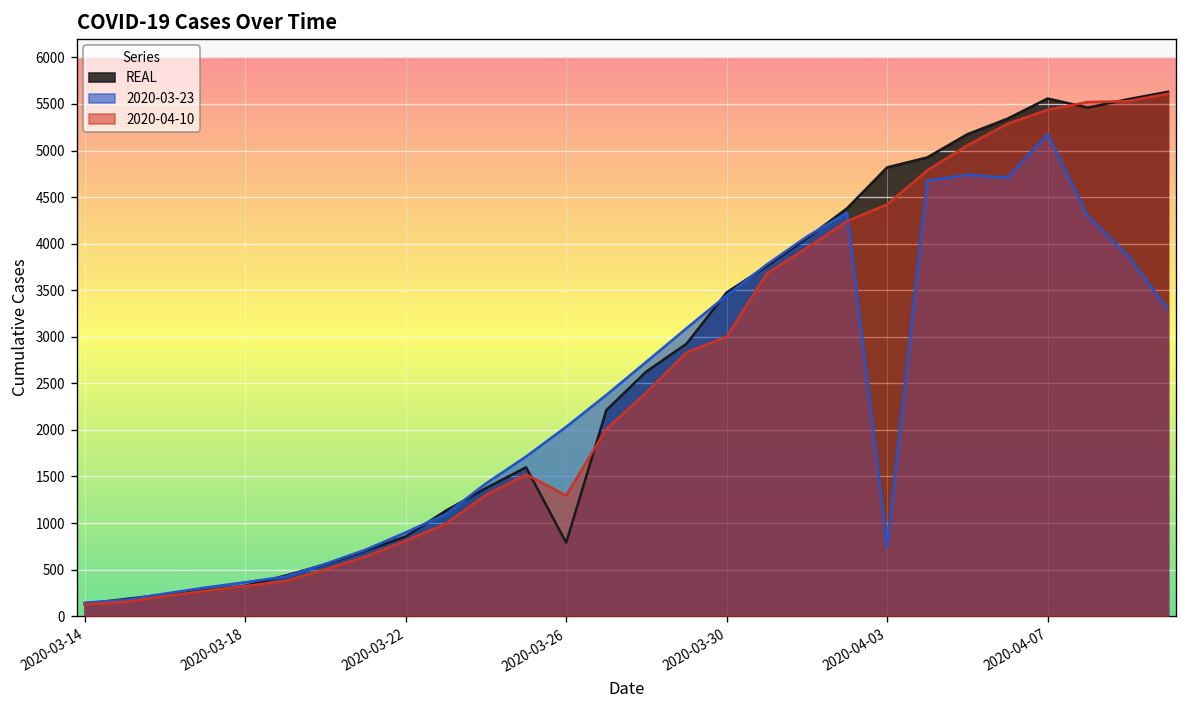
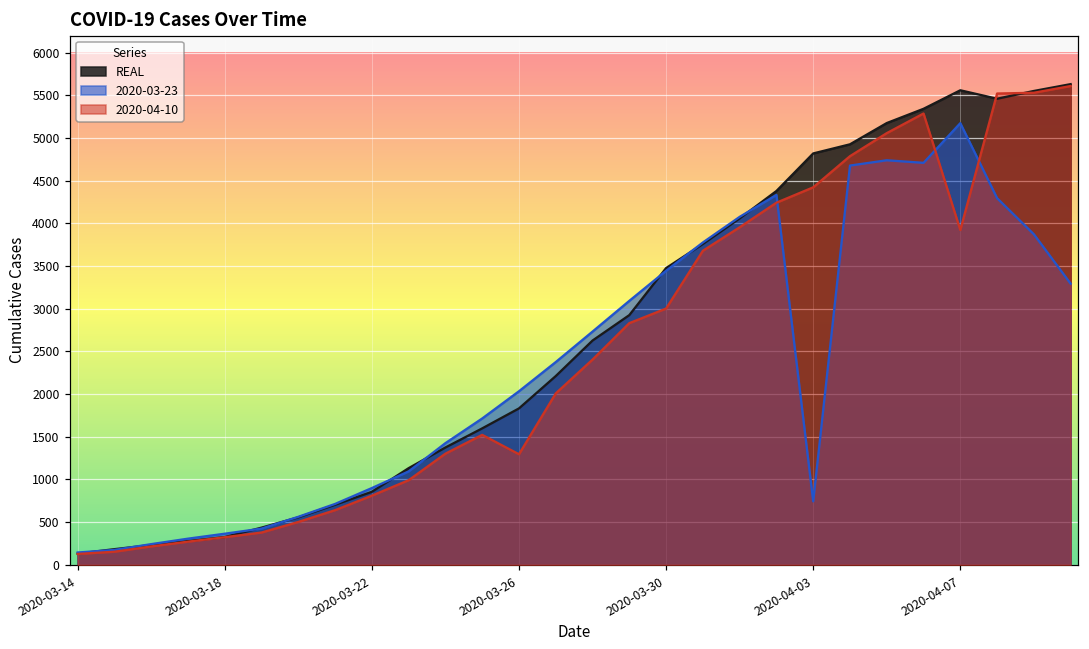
REAL, 2020-03-26: 800 -> 1800
2020-04-10, 2020-04-07: 5400 -> 3900
